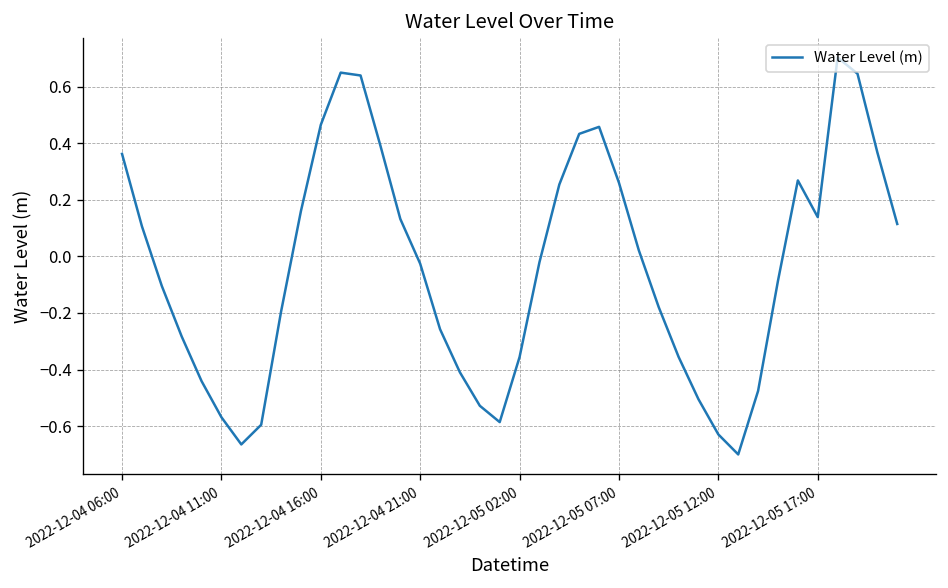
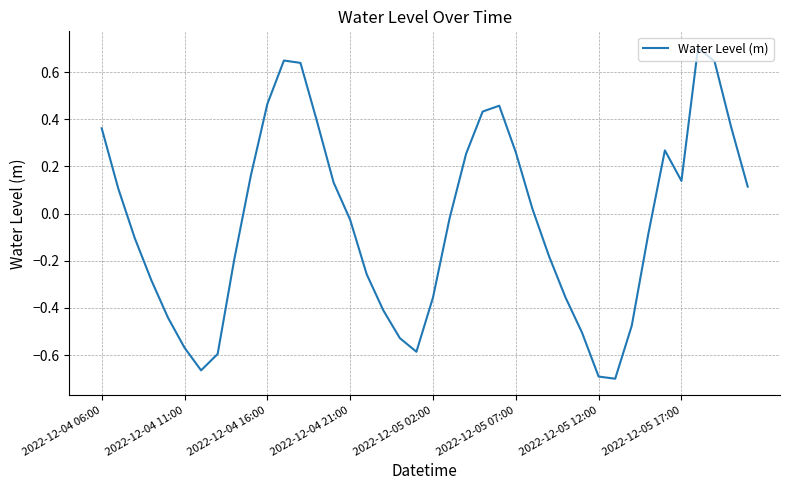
2022-12-05 12:00: -0.63 -> -0.69
